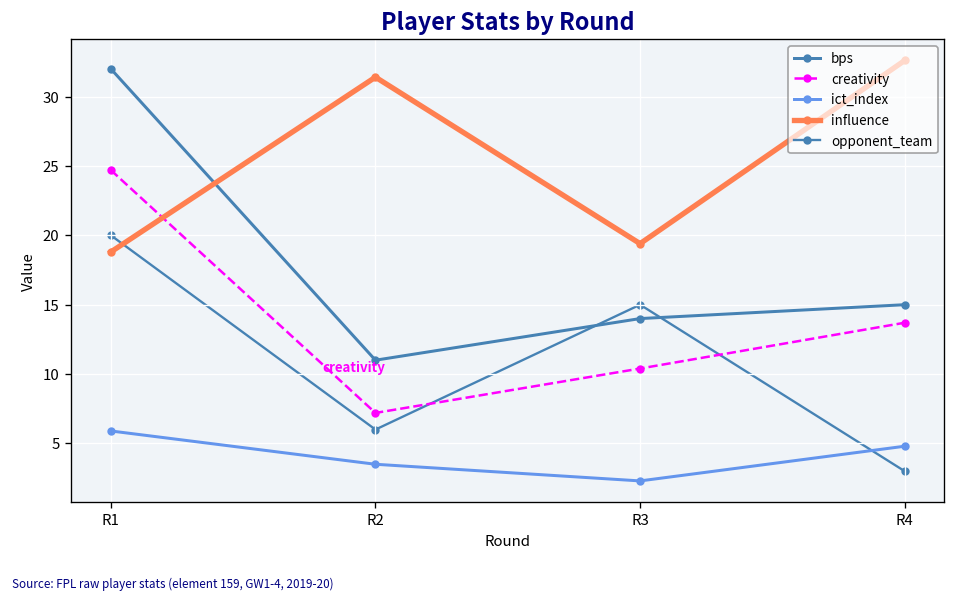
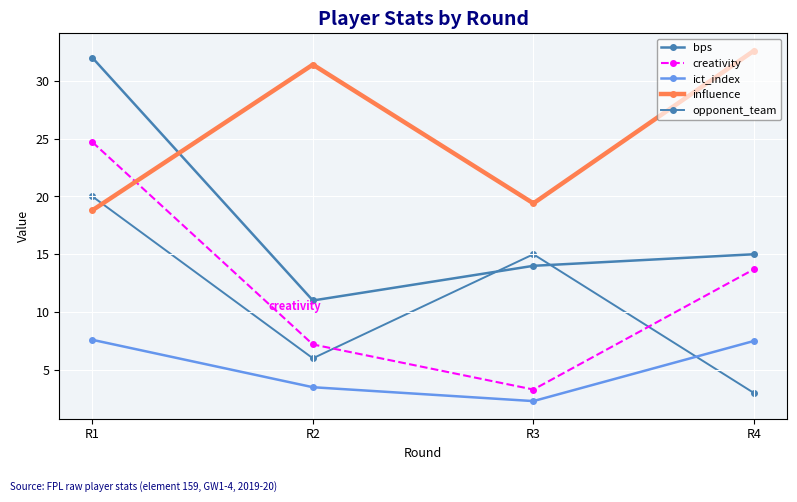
ict_index, R1: 5.9 -> 7.6
creativity, R3: 10.4 -> 3.3
ict_index, R4: 4.8 -> 7.5
